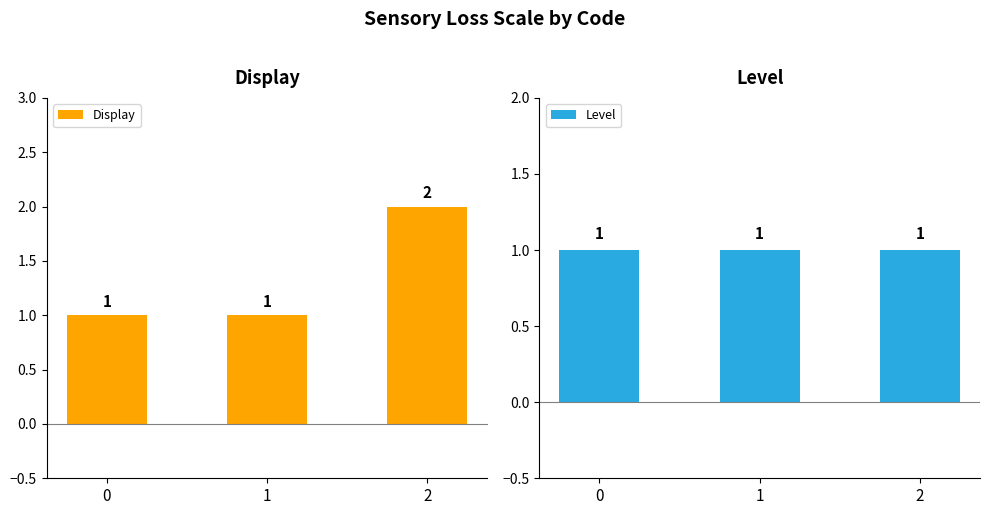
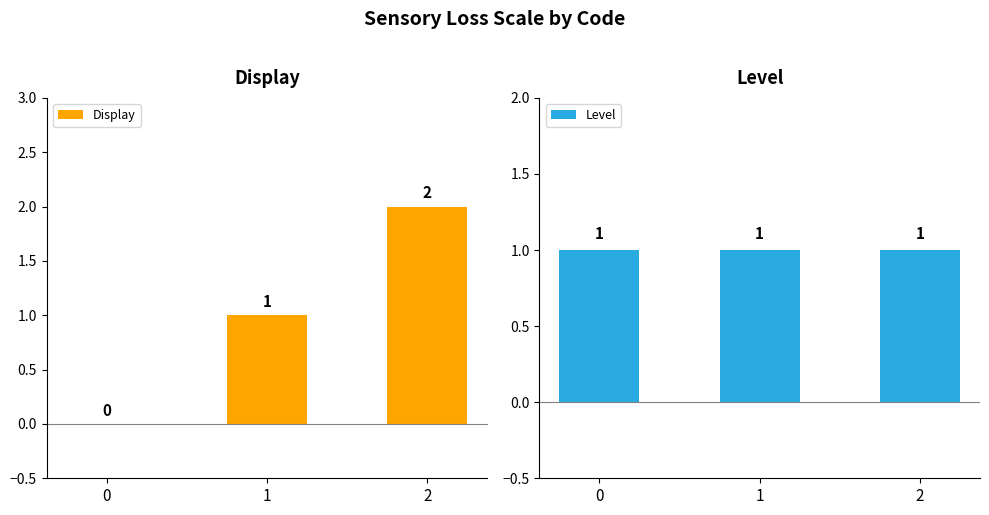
Display, 0: 1 -> 0
